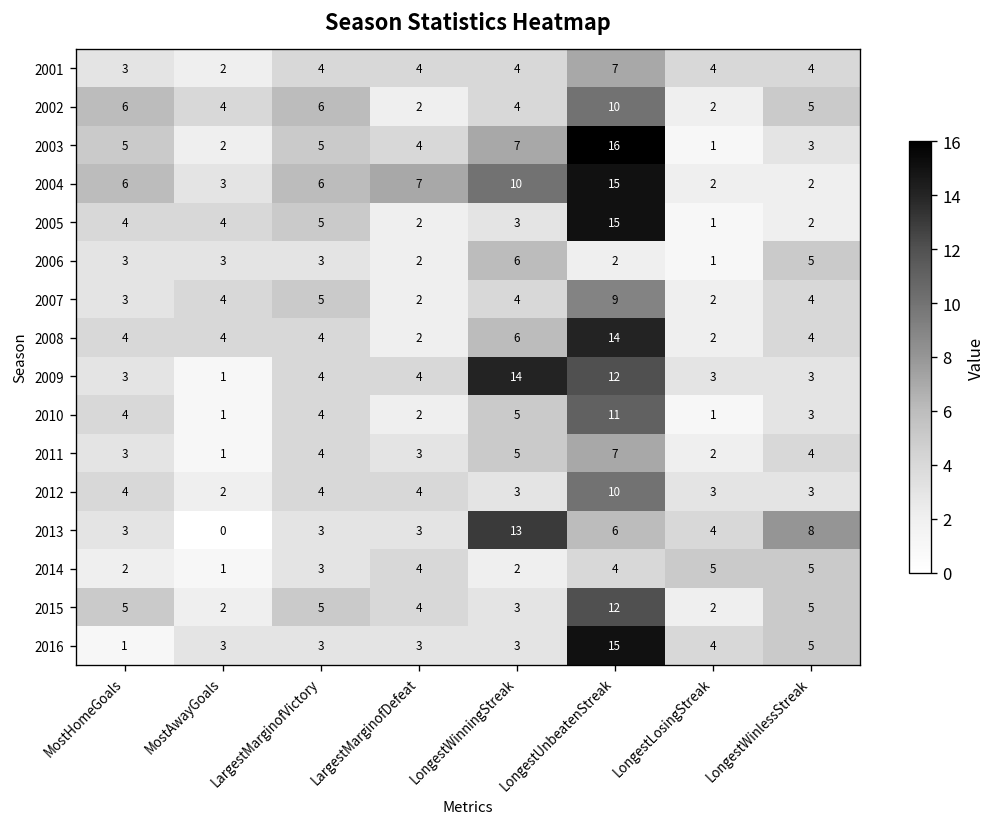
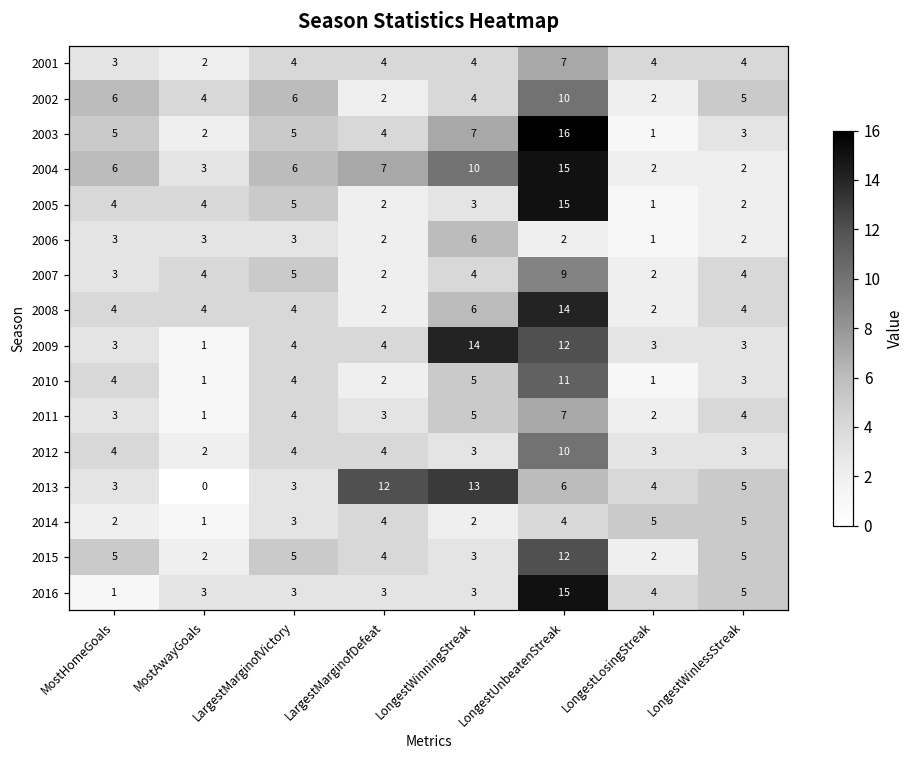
2006, LongestWinlessStreak: 5 -> 2
2013, LargestMarginofDefeat: 3 -> 12
2013, LongestWinlessStreak: 8 -> 5
